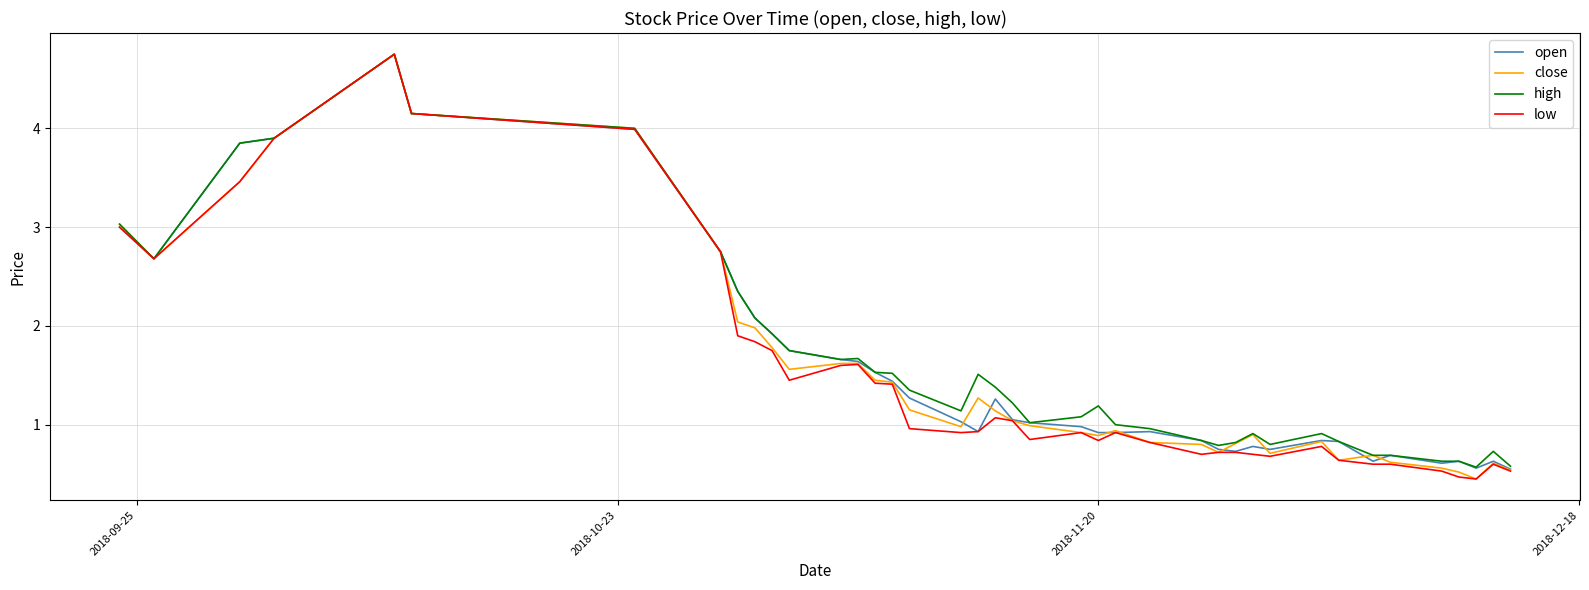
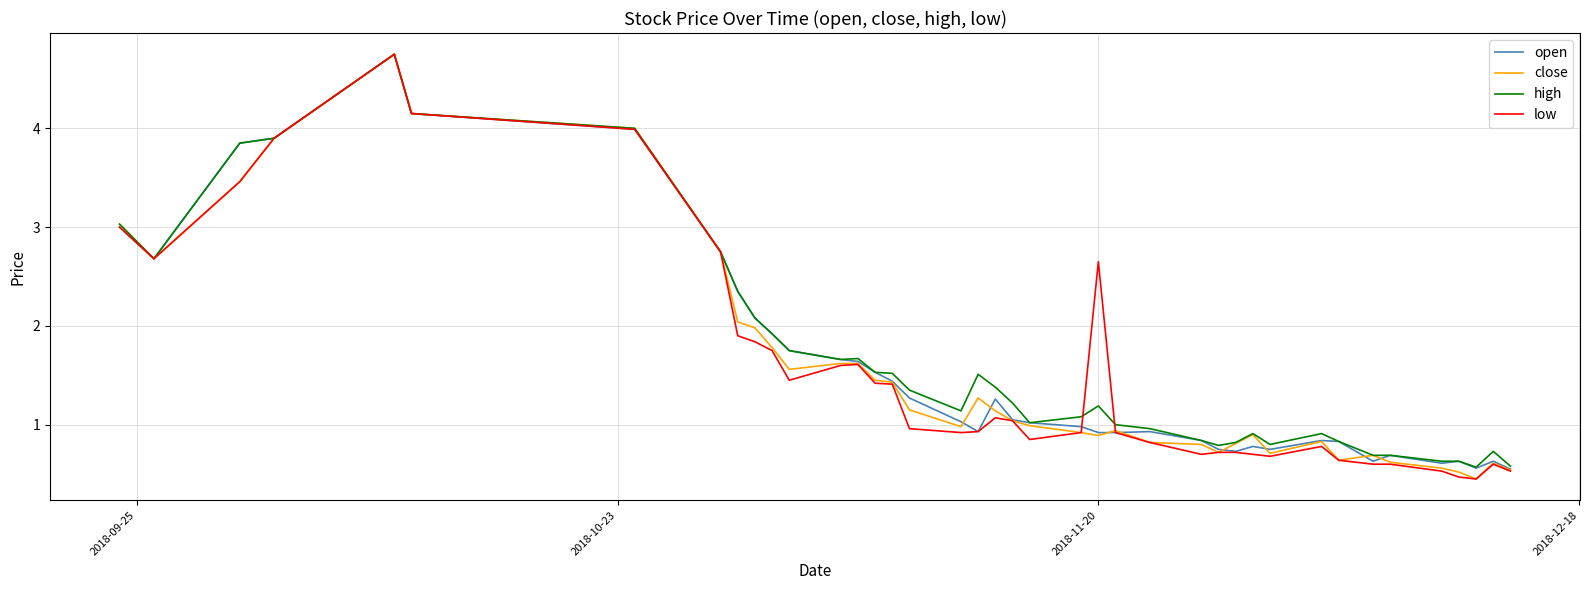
low, 2018-11-20: 0.8 -> 2.7
